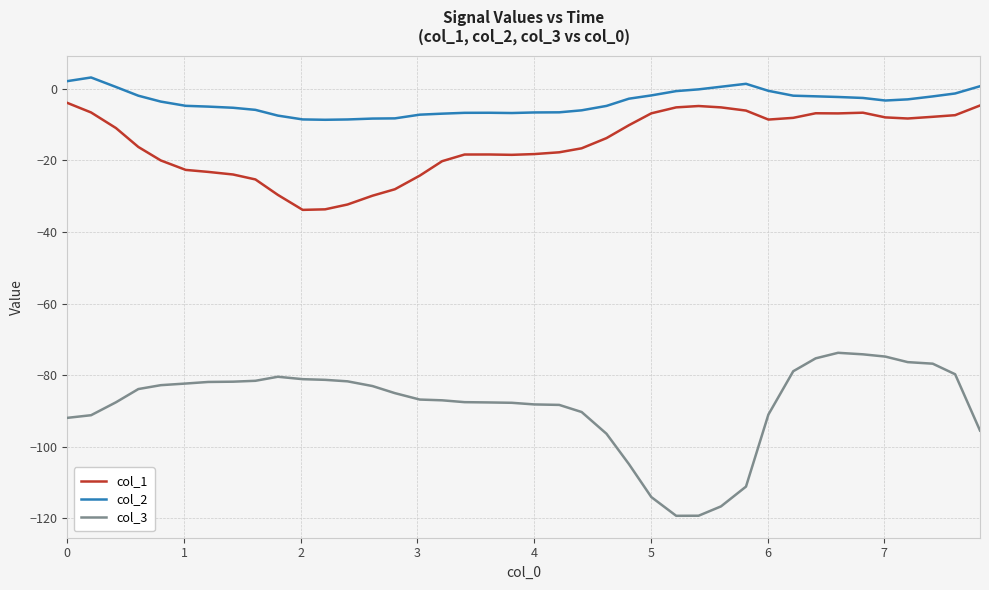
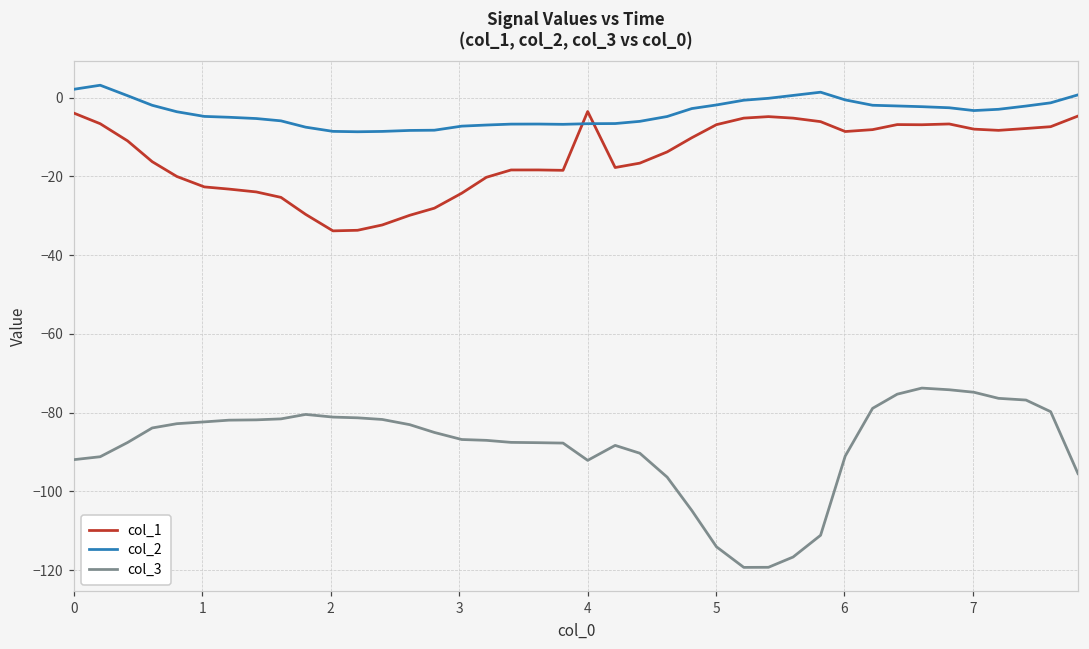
col_1, 4: -18 -> -4
col_3, 4: -88 -> -92
